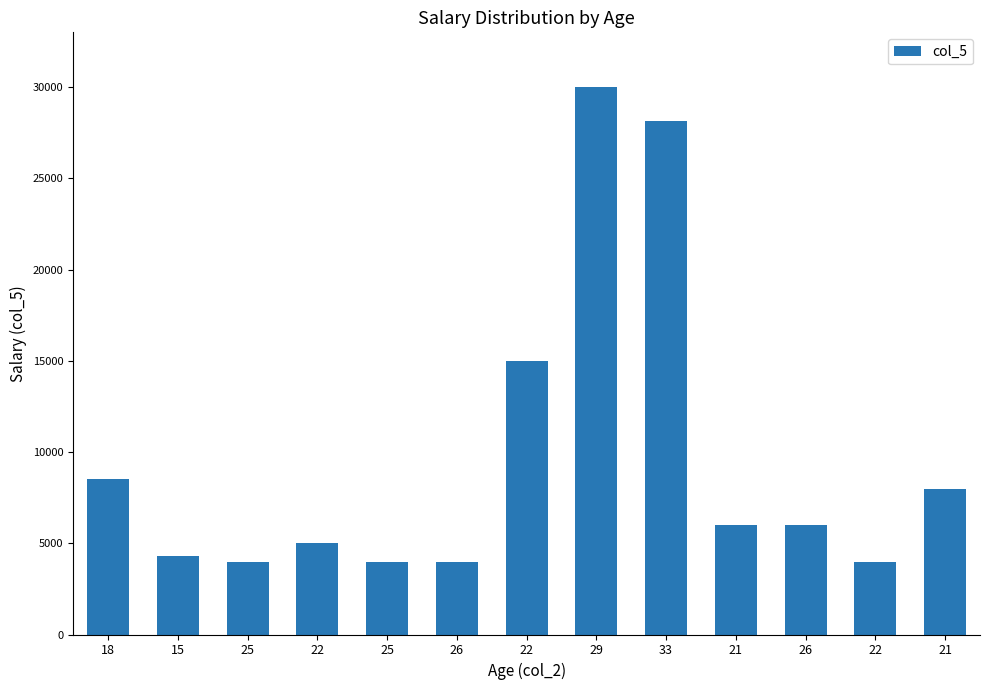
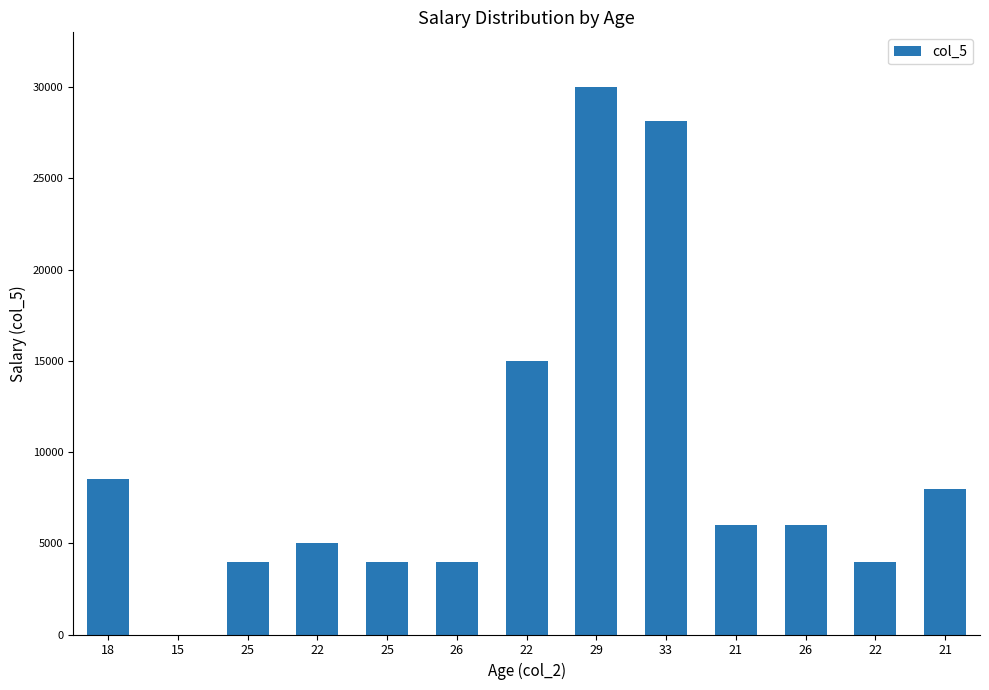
15: 4300 -> 0
